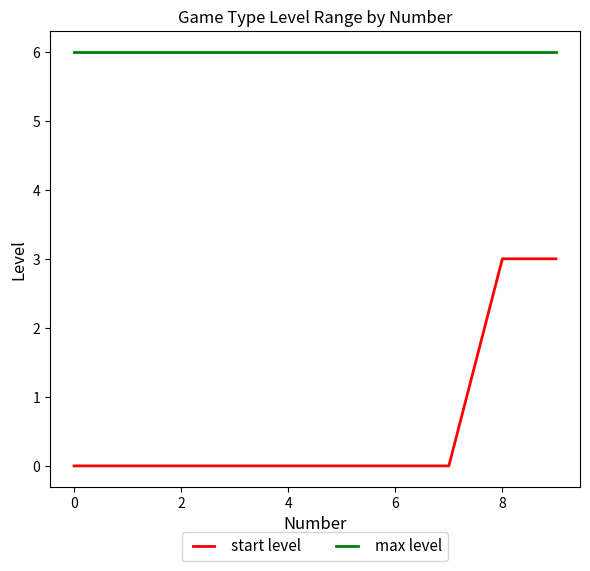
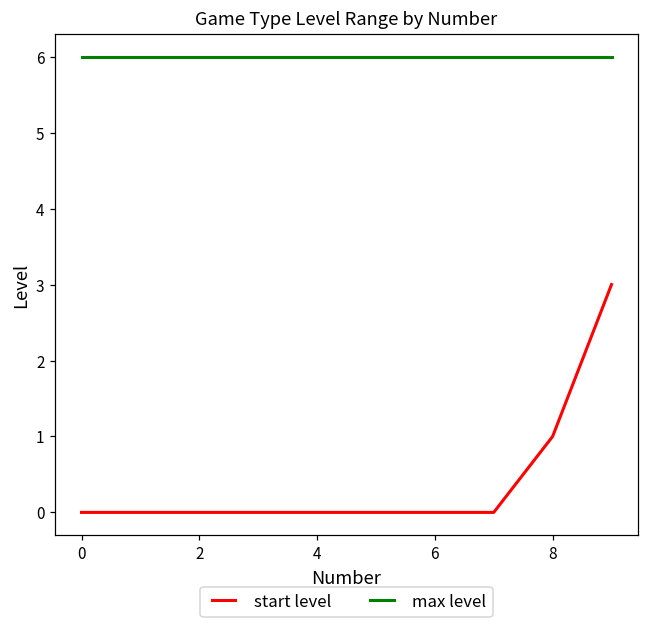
start level, 8: 3 -> 1
